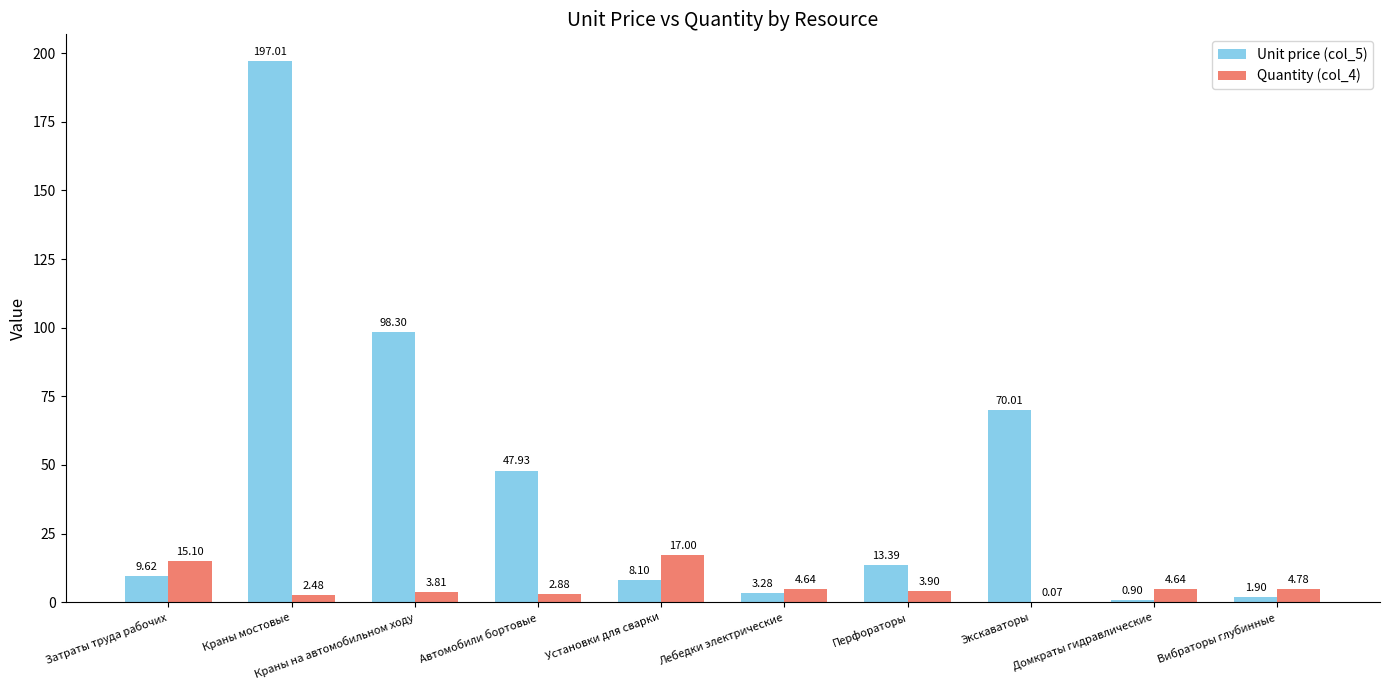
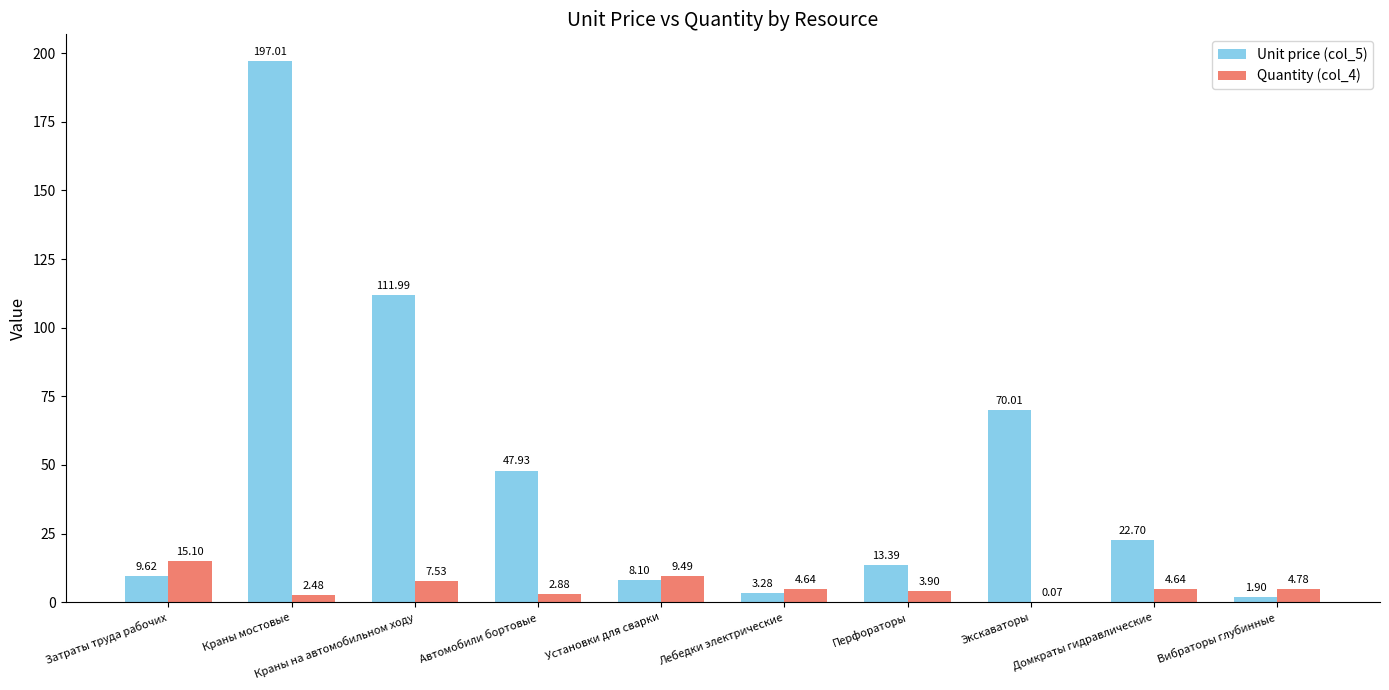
Unit price (col_5), Краны на автомобильном ходу: 98.30 -> 111.99
Quantity (col_4), Краны на автомобильном ходу: 3.81 -> 7.53
Quantity (col_4), Установки для сварки: 17.00 -> 9.49
Unit price (col_5), Домкраты гидравлические: 0.90 -> 22.70
